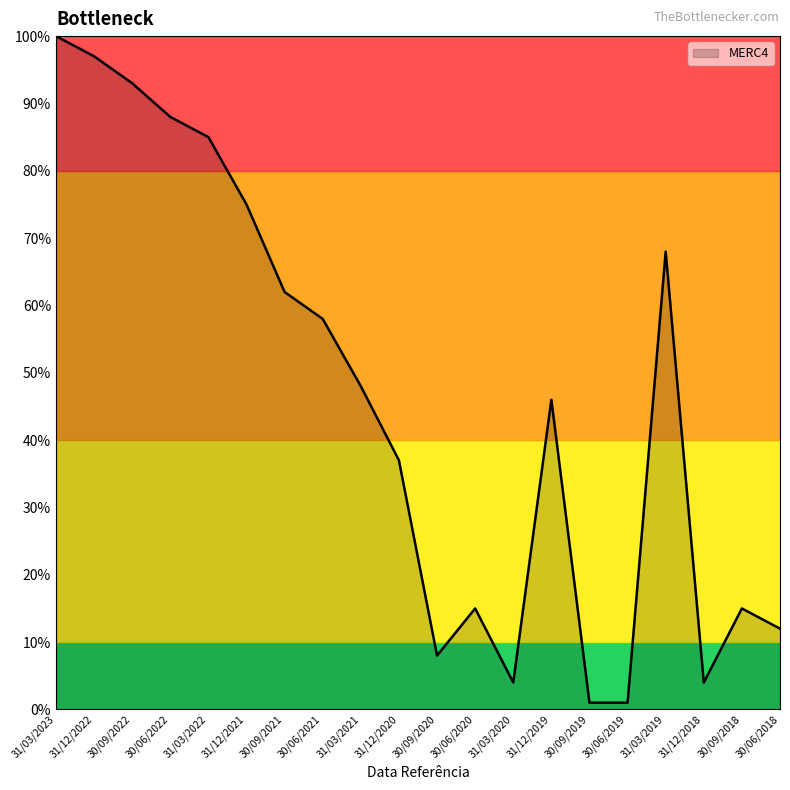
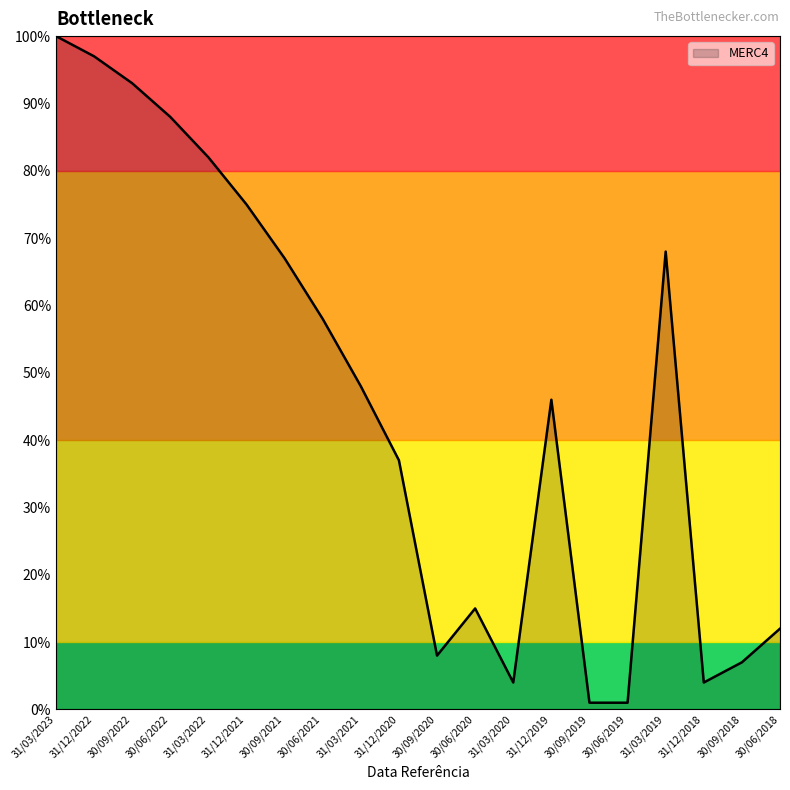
31/03/2022: 85% -> 82%
30/09/2021: 62% -> 67%
30/09/2018: 15% -> 7%
